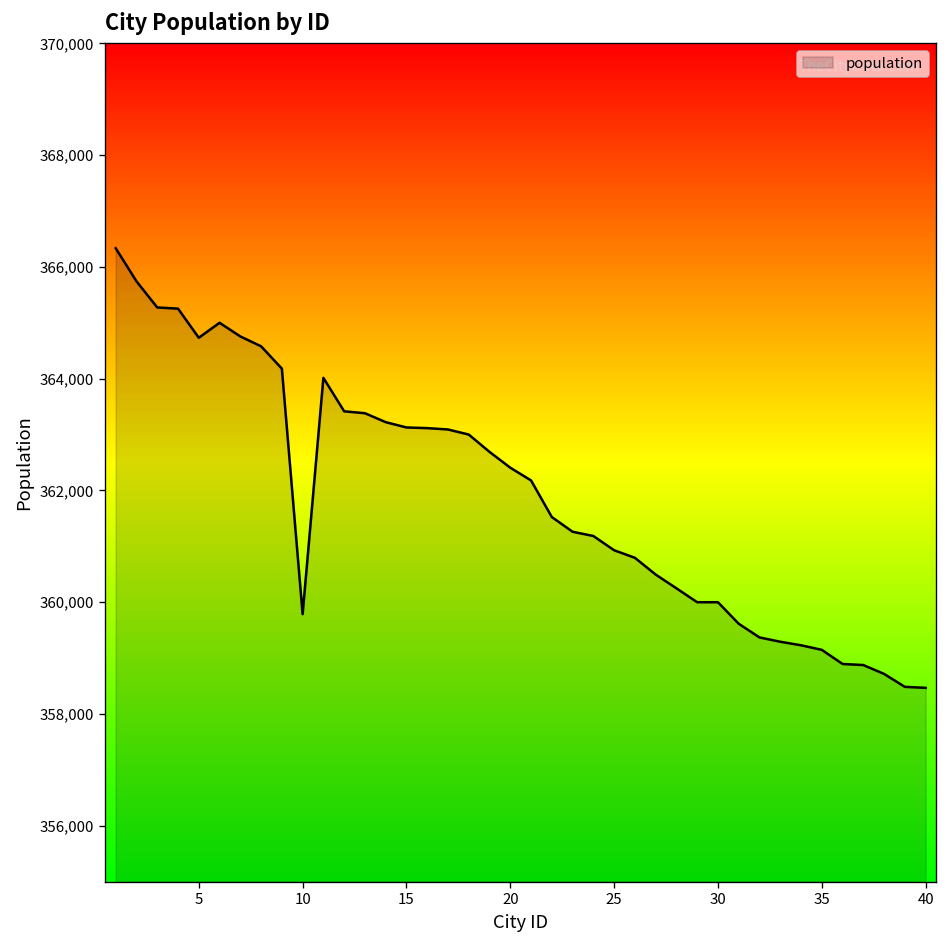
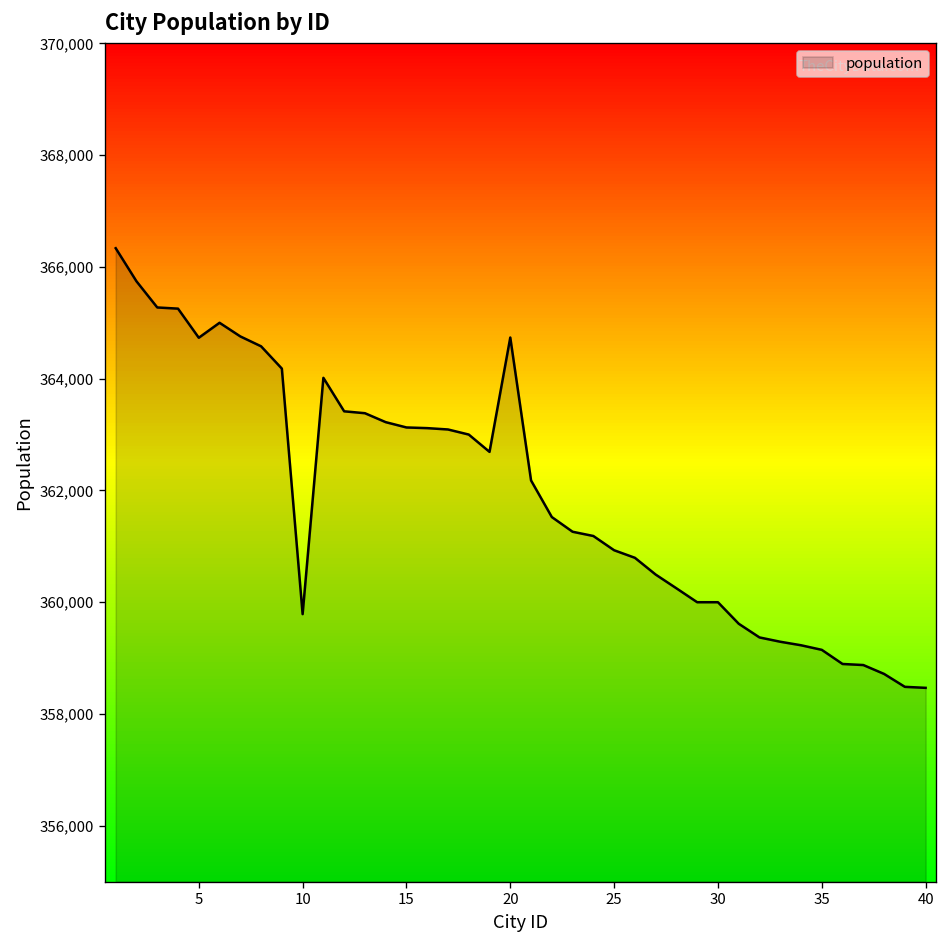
20: 362,400 -> 364,700
